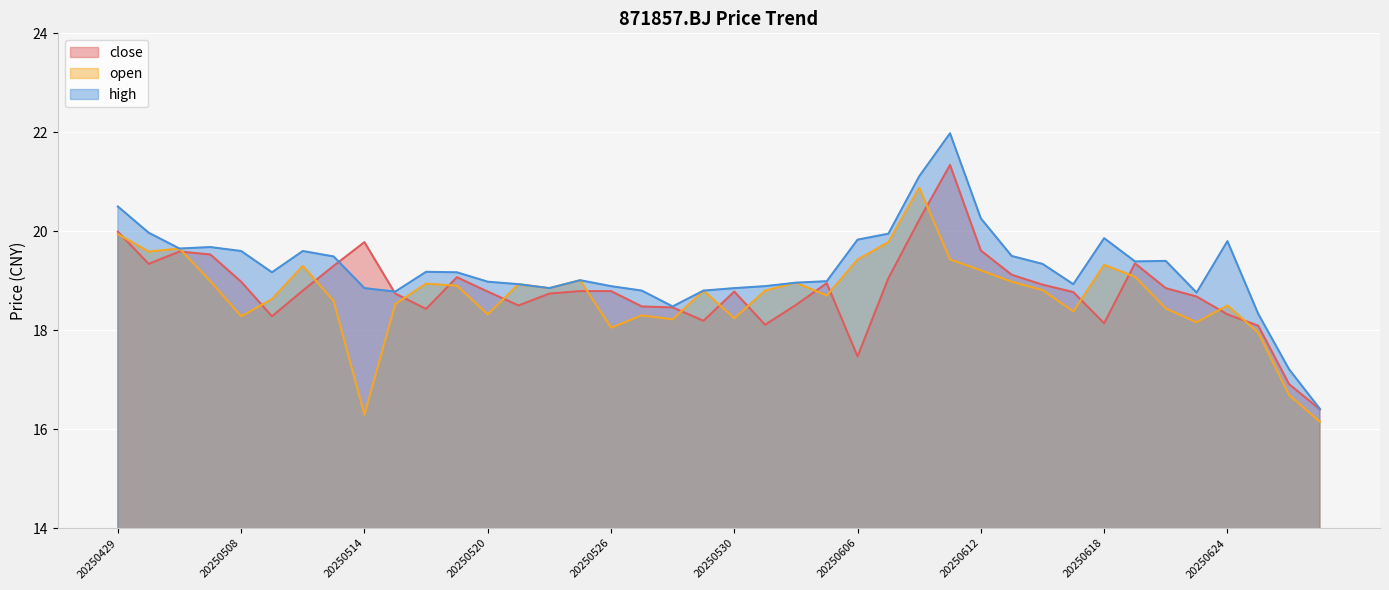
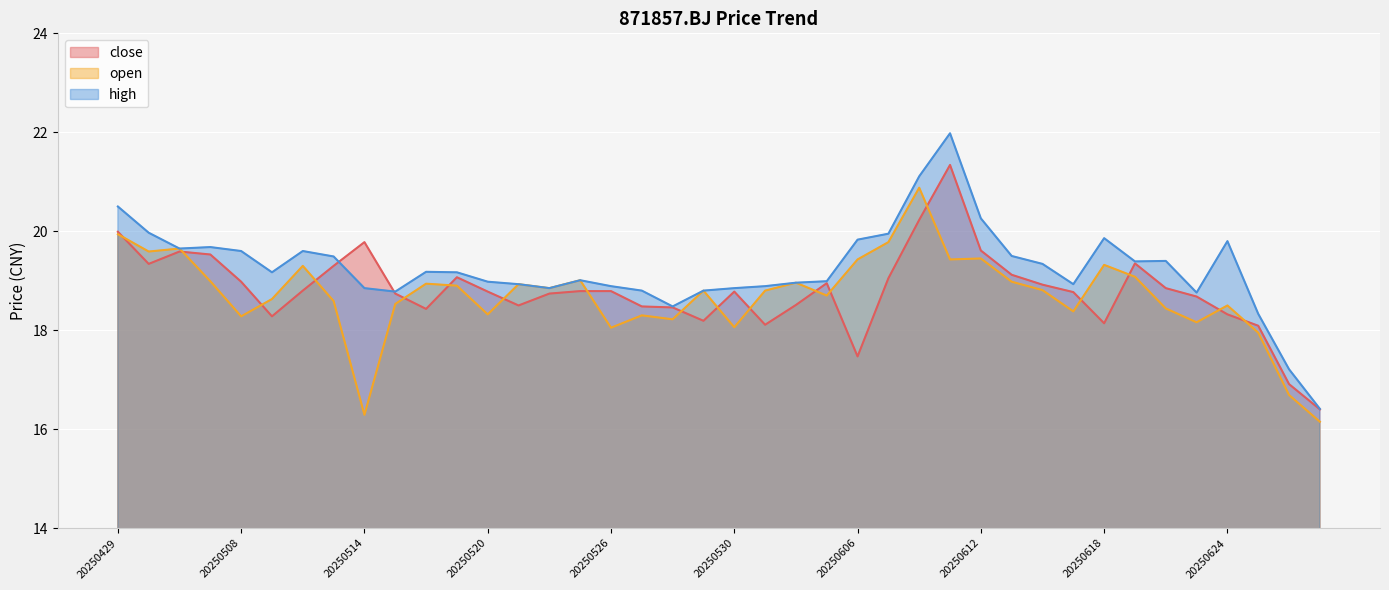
open, 20250530: 18.2 -> 18.1
open, 20250612: 19.2 -> 19.5
